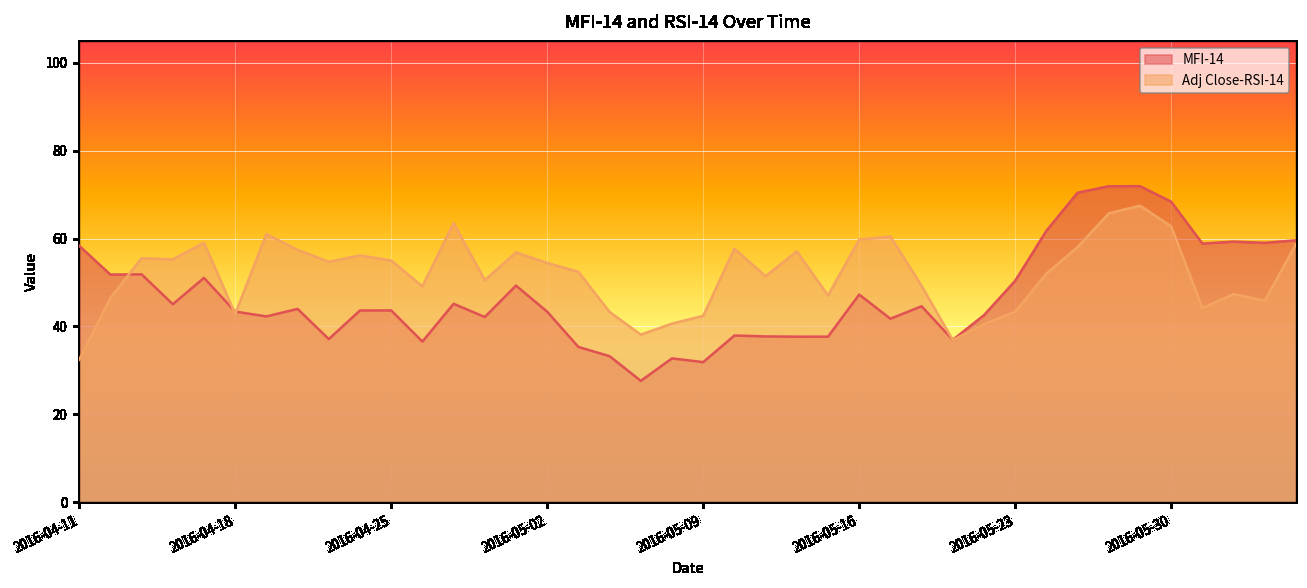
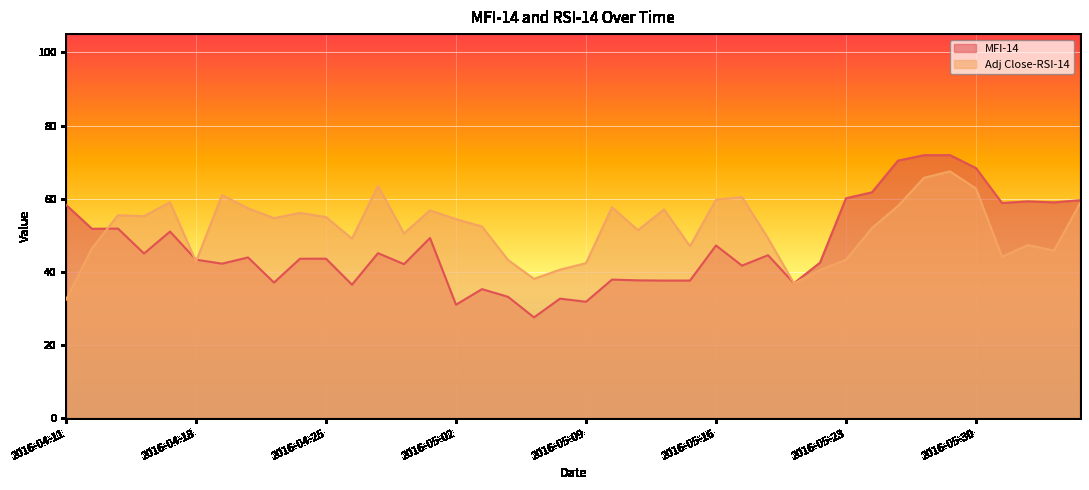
MFI-14, 2016-05-02: 43 -> 31
MFI-14, 2016-05-23: 50 -> 60
